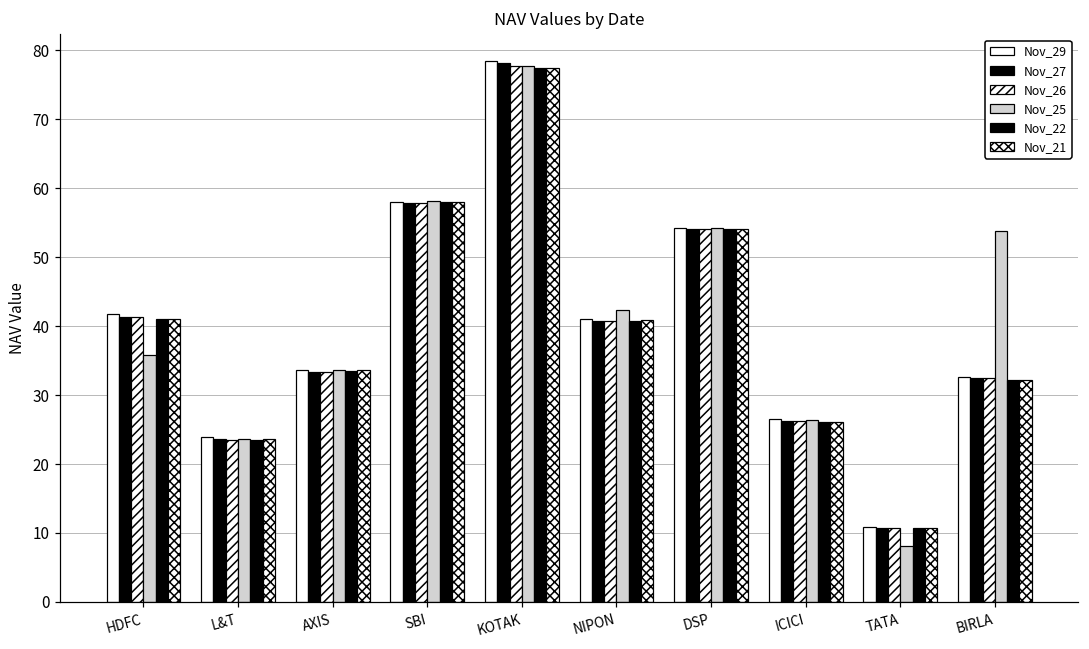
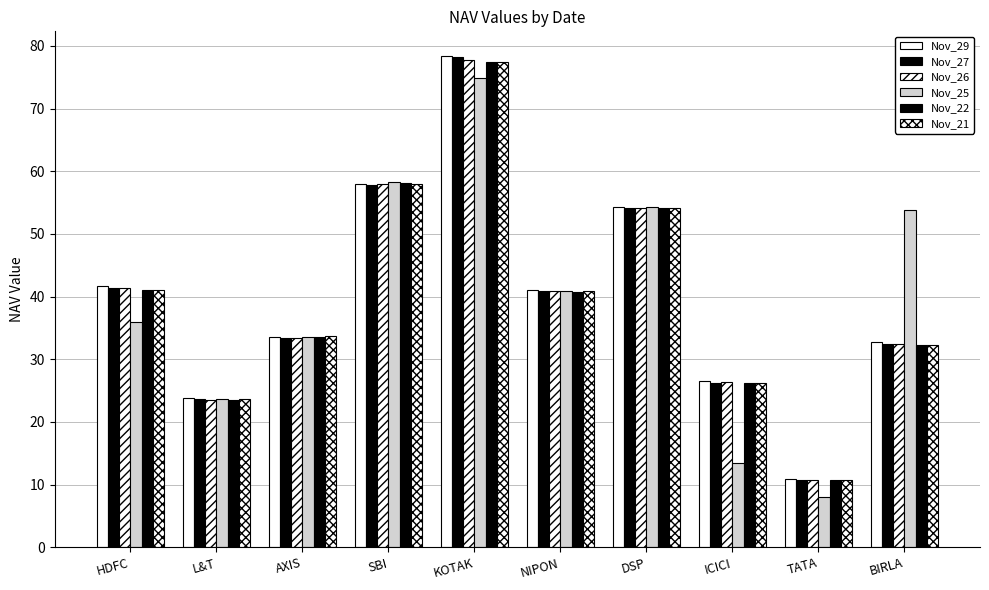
Nov_25, KOTAK: 78 -> 75
Nov_25, NIPON: 42 -> 41
Nov_25, ICICI: 26 -> 13
